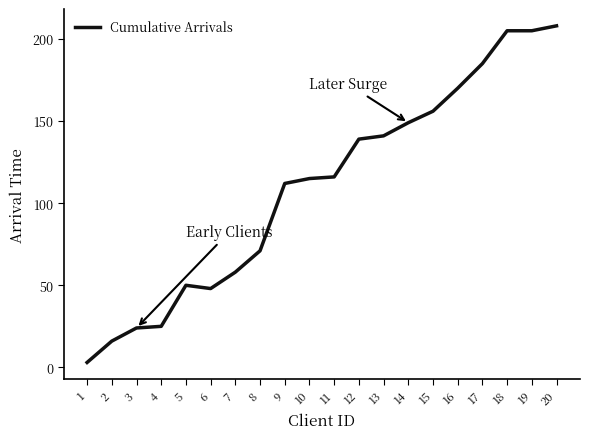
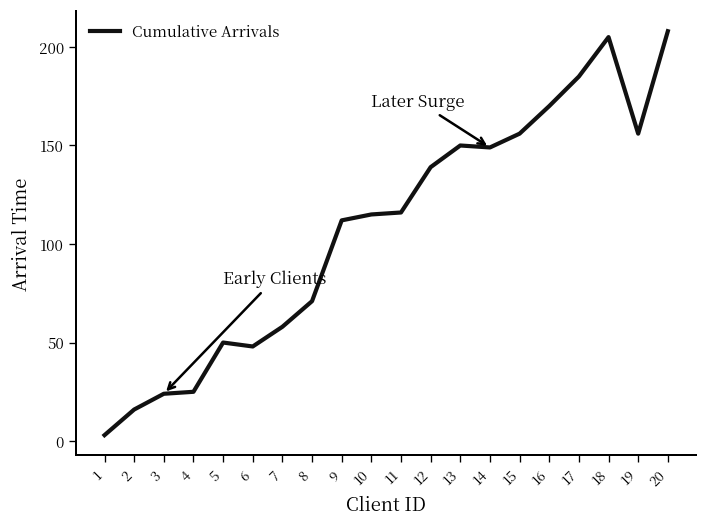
13: 141 -> 150
19: 205 -> 156
